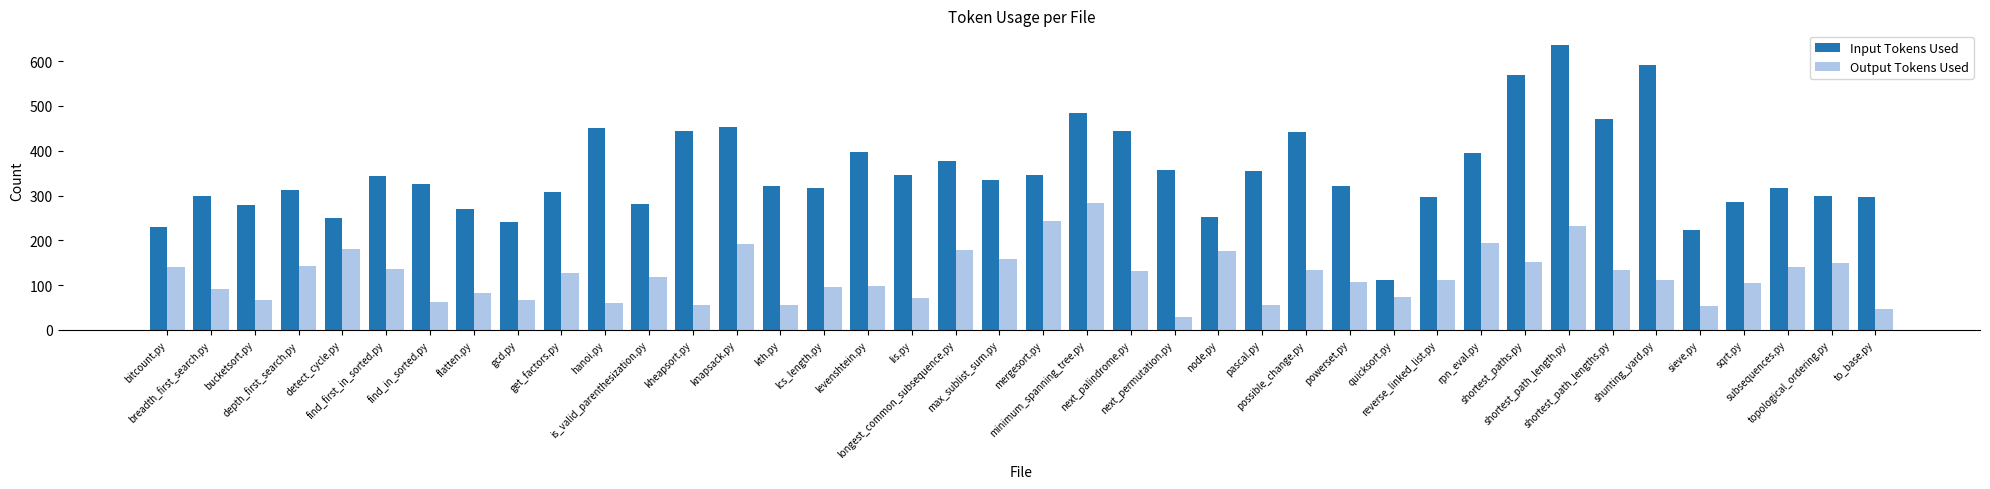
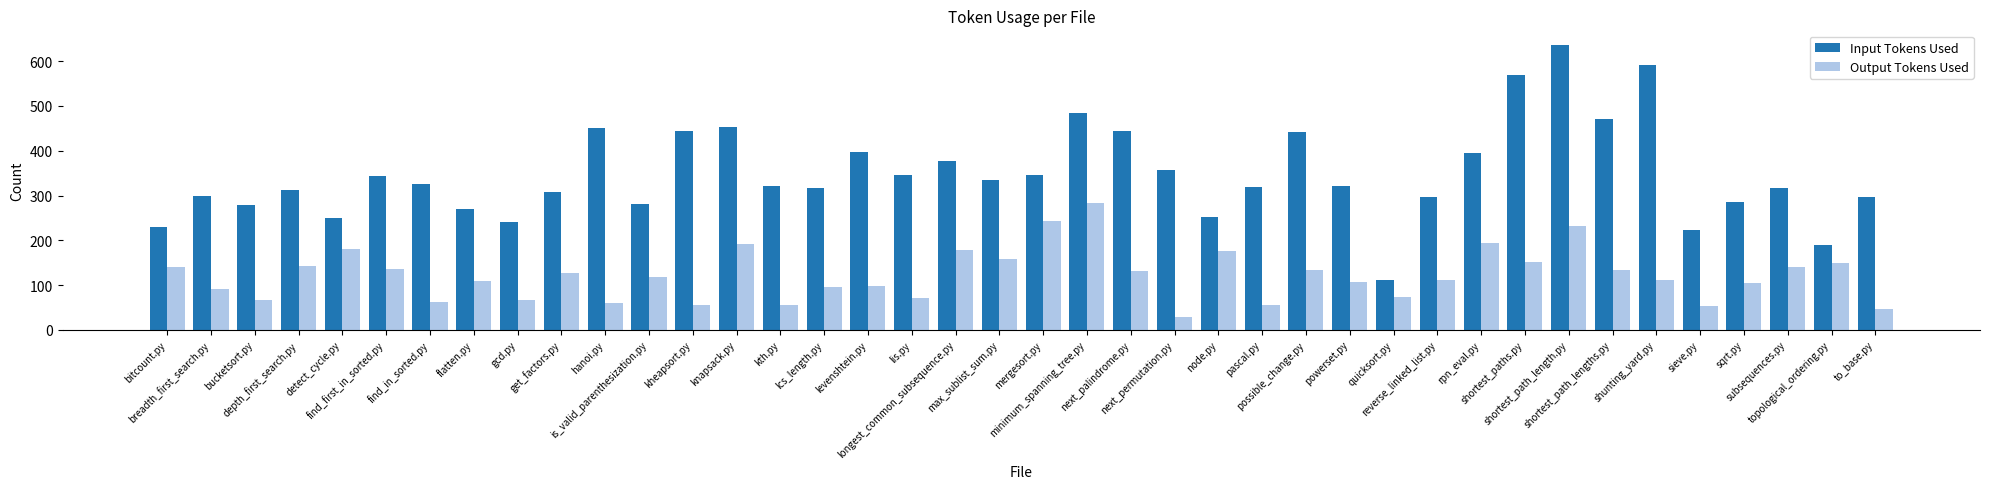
Output Tokens Used, flatten.py: 80 -> 110
Input Tokens Used, pascal.py: 360 -> 320
Input Tokens Used, topological_ordering.py: 300 -> 190
